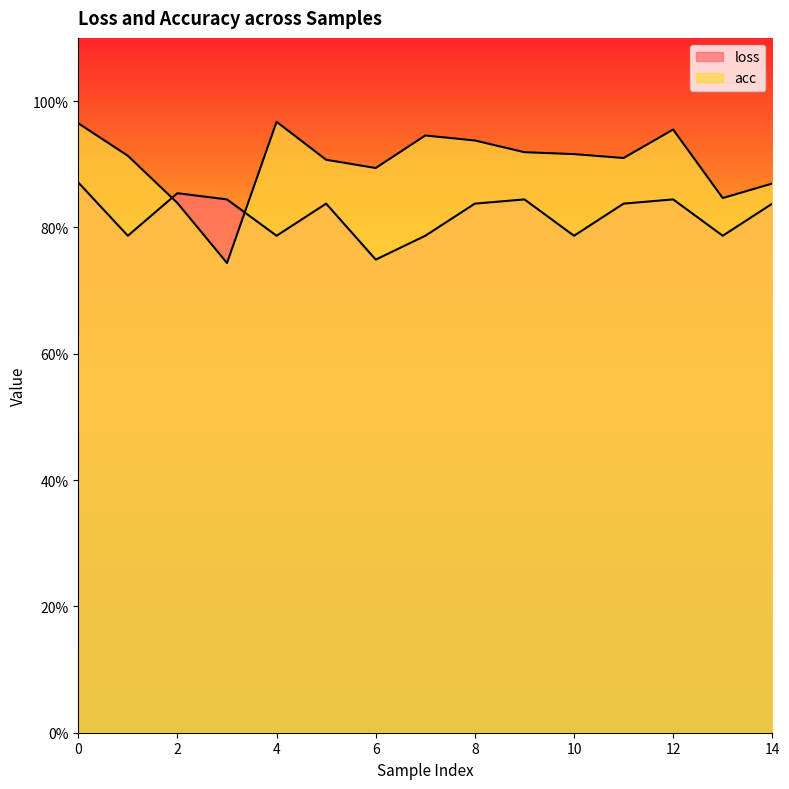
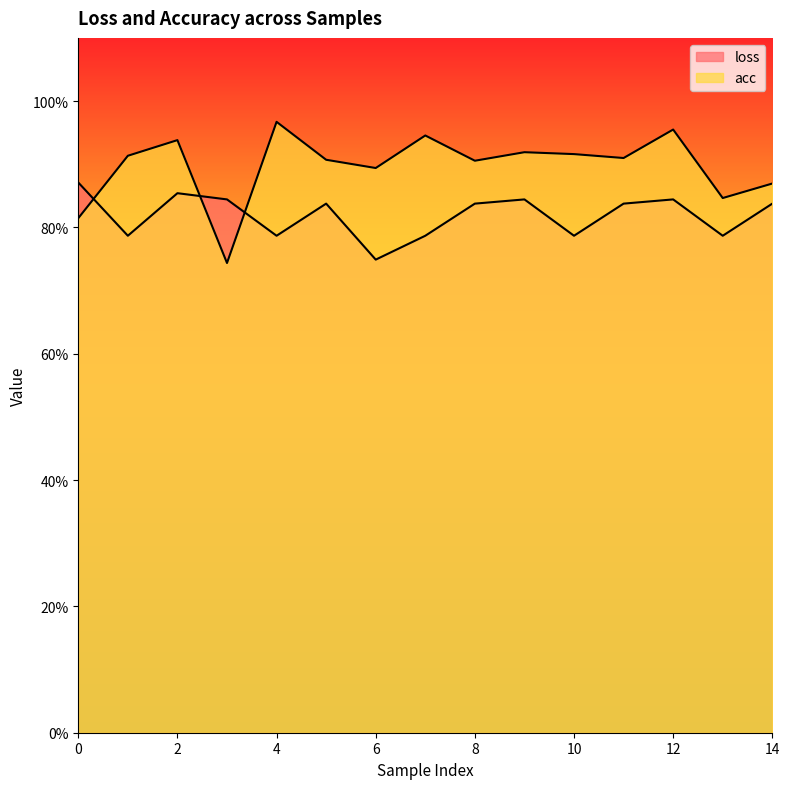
acc, 0: 96% -> 81%
acc, 2: 84% -> 94%
acc, 8: 94% -> 91%
